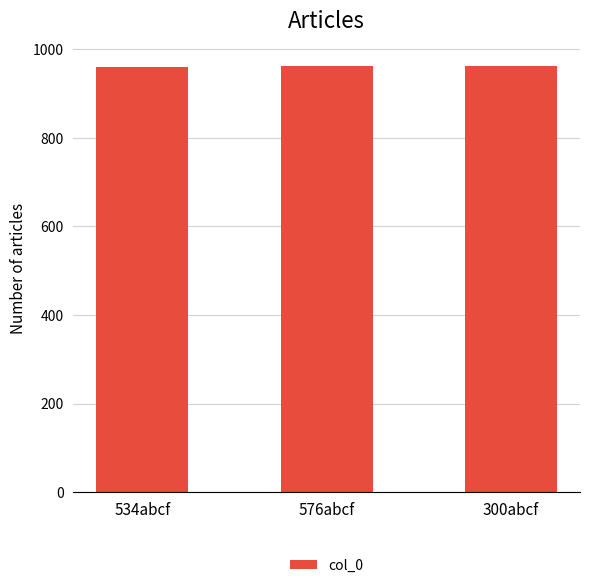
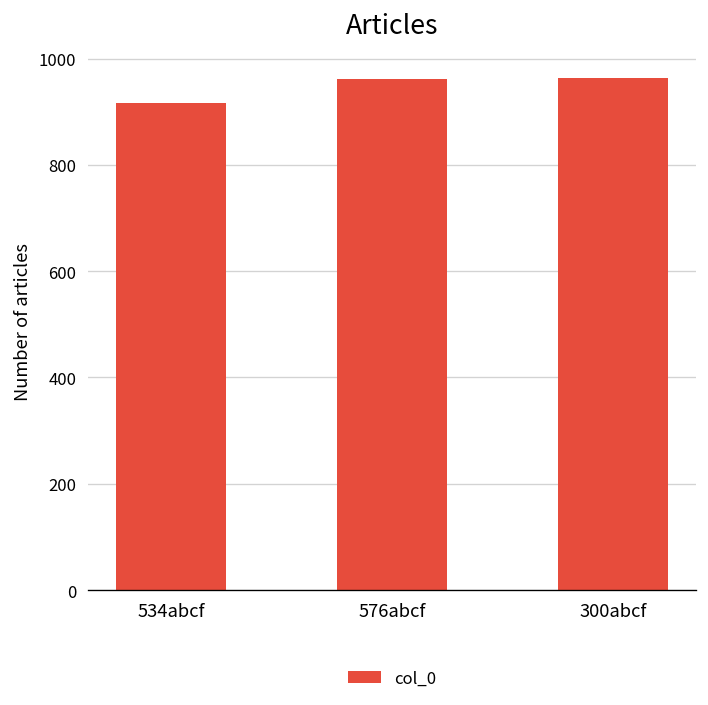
534abcf: 960 -> 920
